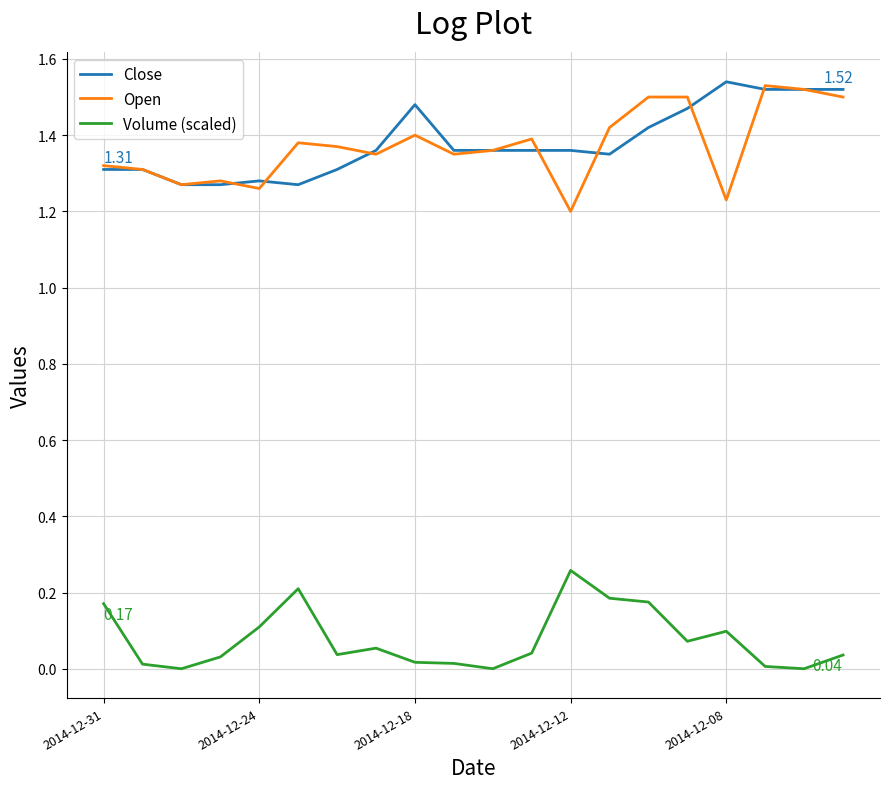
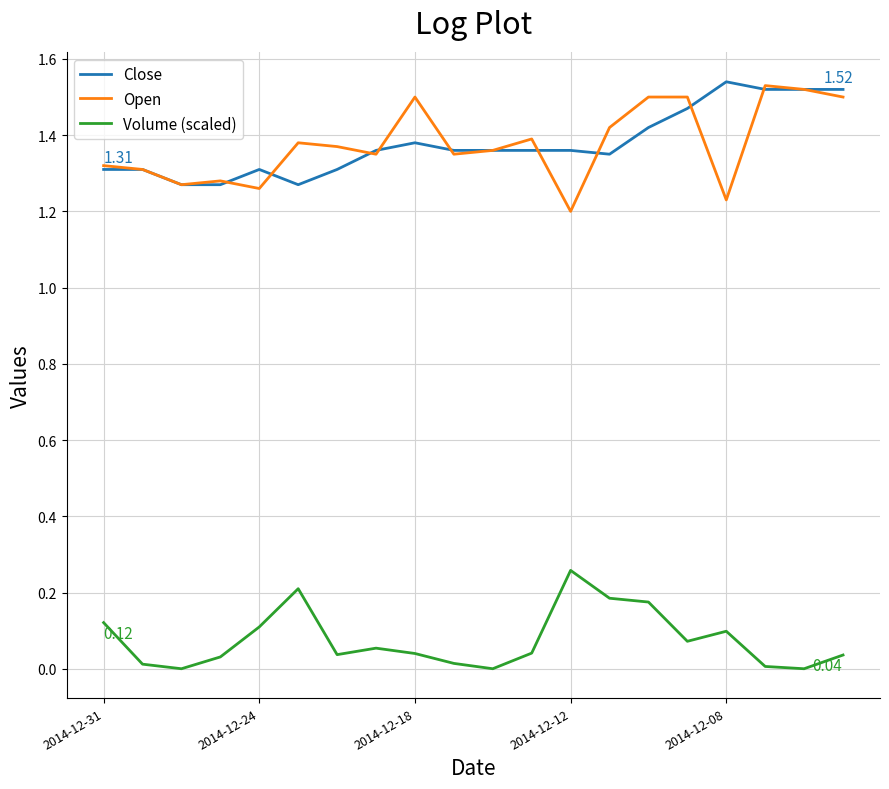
Volume (scaled), 2014-12-31: 0.17 -> 0.12
Close, 2014-12-24: 1.28 -> 1.31
Close, 2014-12-18: 1.48 -> 1.38
Open, 2014-12-18: 1.4 -> 1.5
Volume (scaled), 2014-12-18: 0.02 -> 0.04
